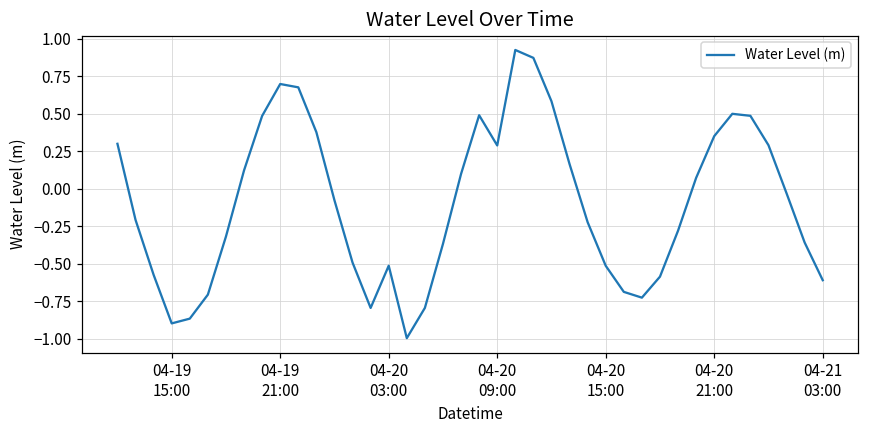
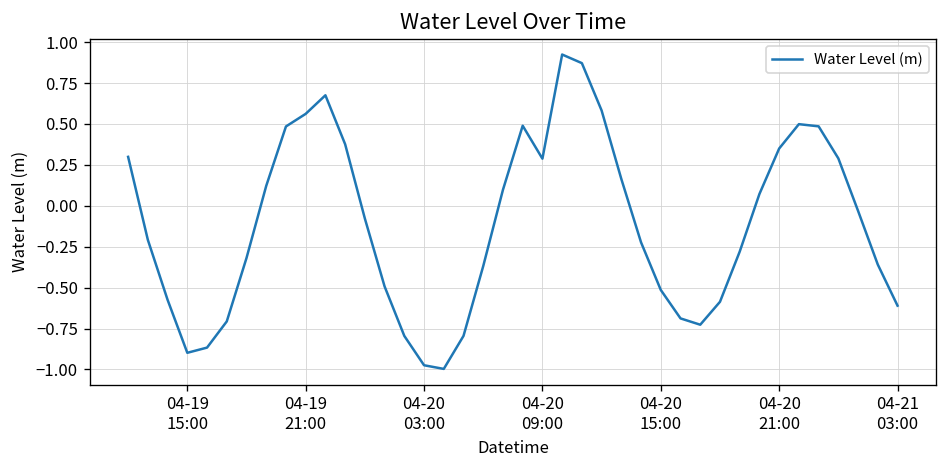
04-19 21:00: 0.70 -> 0.56
04-20 03:00: -0.51 -> -0.97
